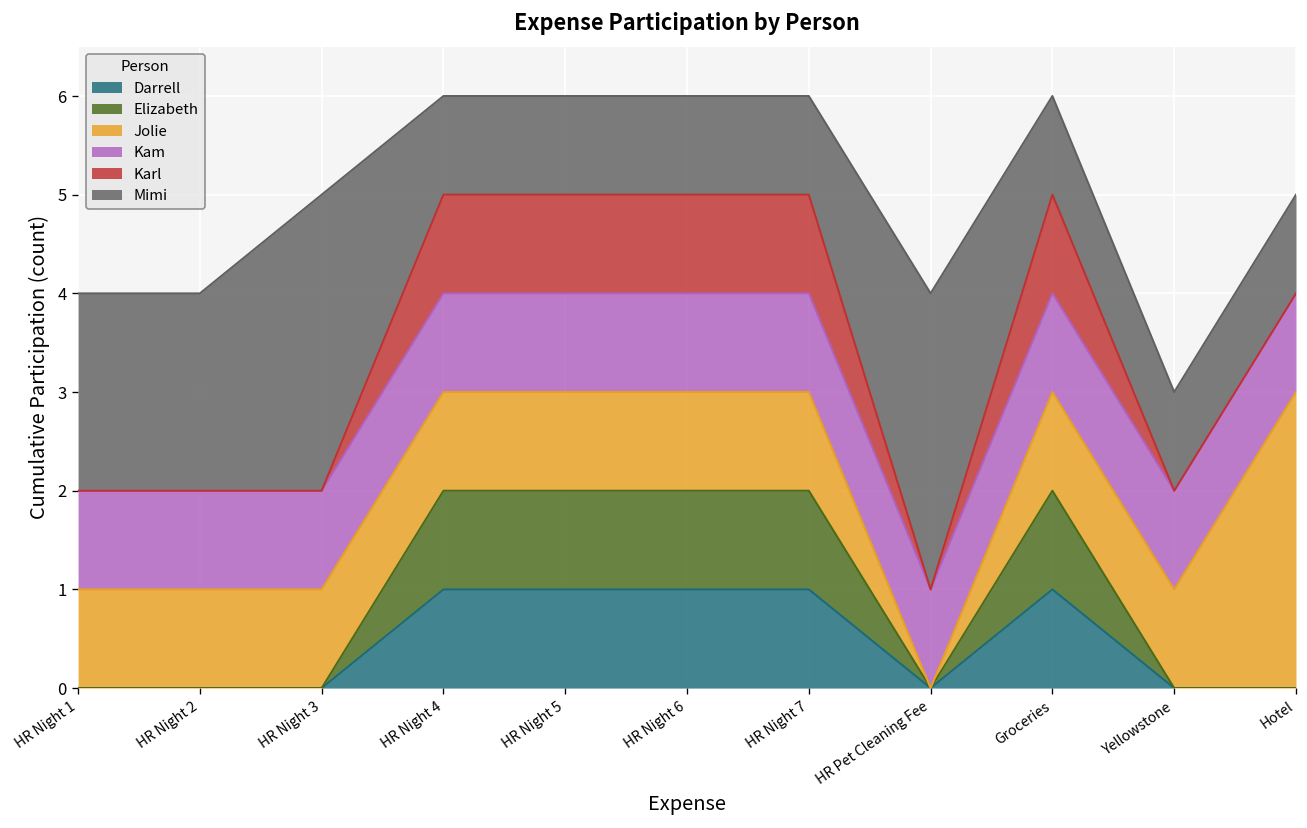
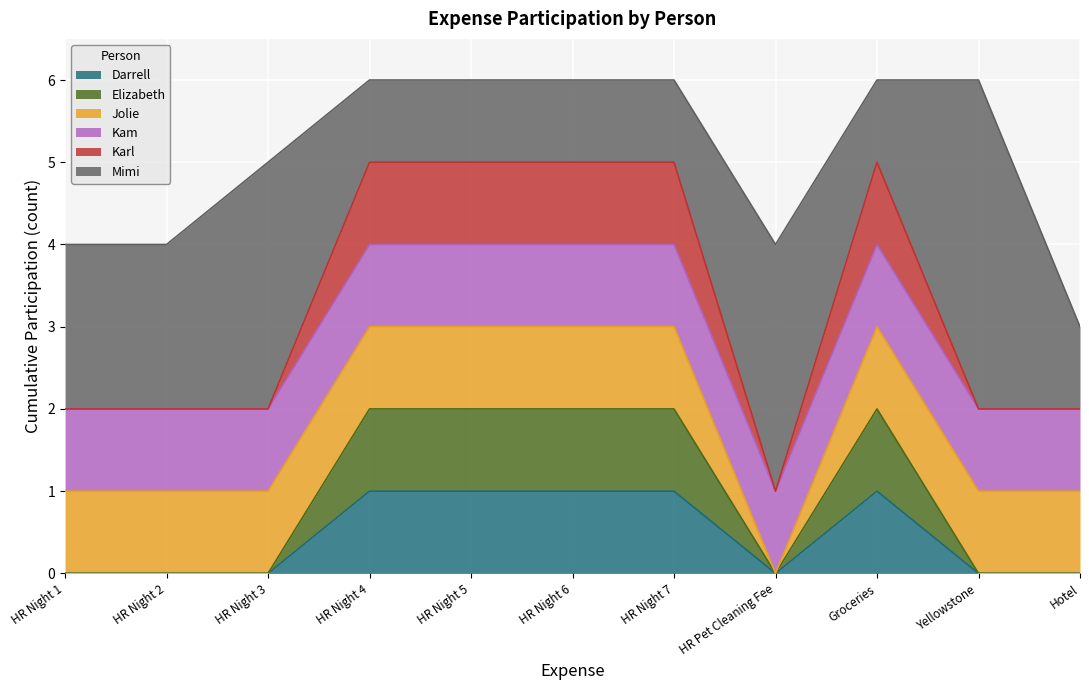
Mimi, Yellowstone: 1 -> 4
Jolie, Hotel: 3 -> 1
